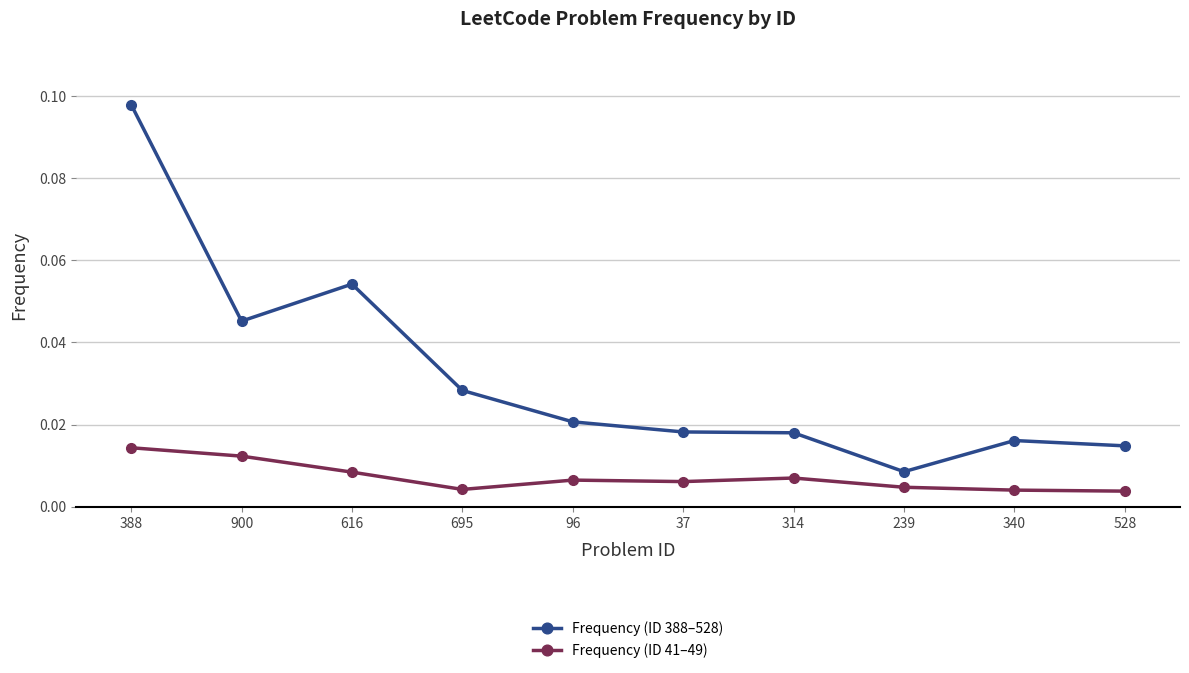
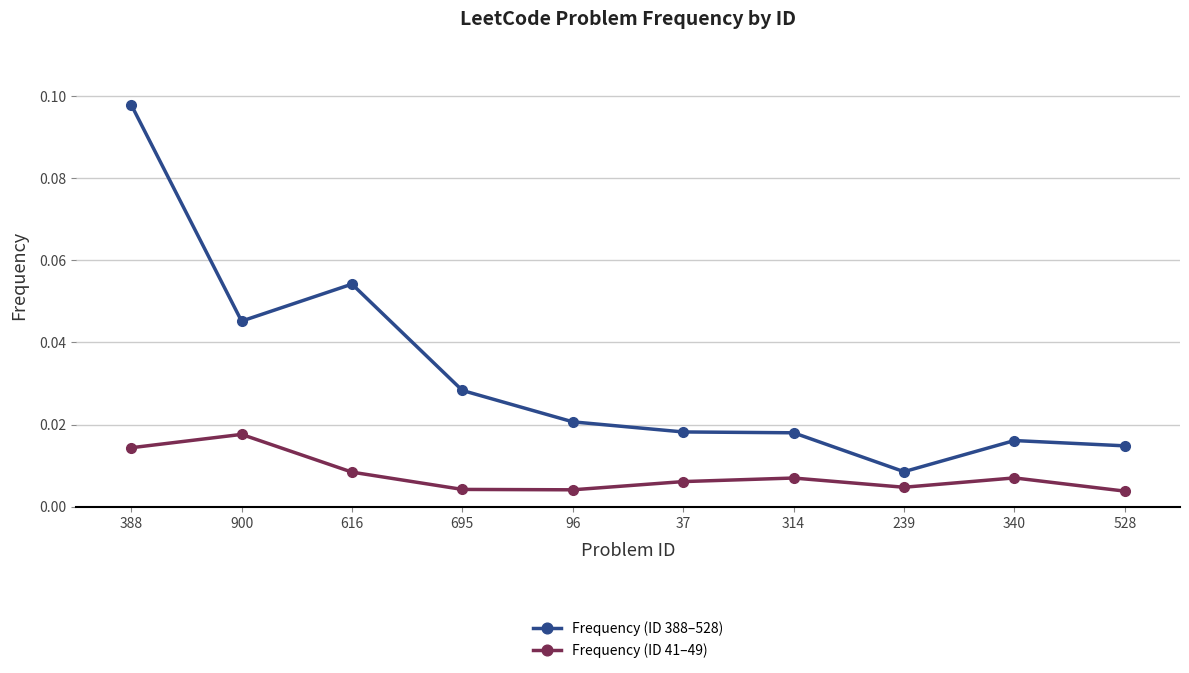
Frequency (ID 41–49), 900: 0.012 -> 0.018
Frequency (ID 41–49), 96: 0.006 -> 0.004
Frequency (ID 41–49), 340: 0.004 -> 0.007
